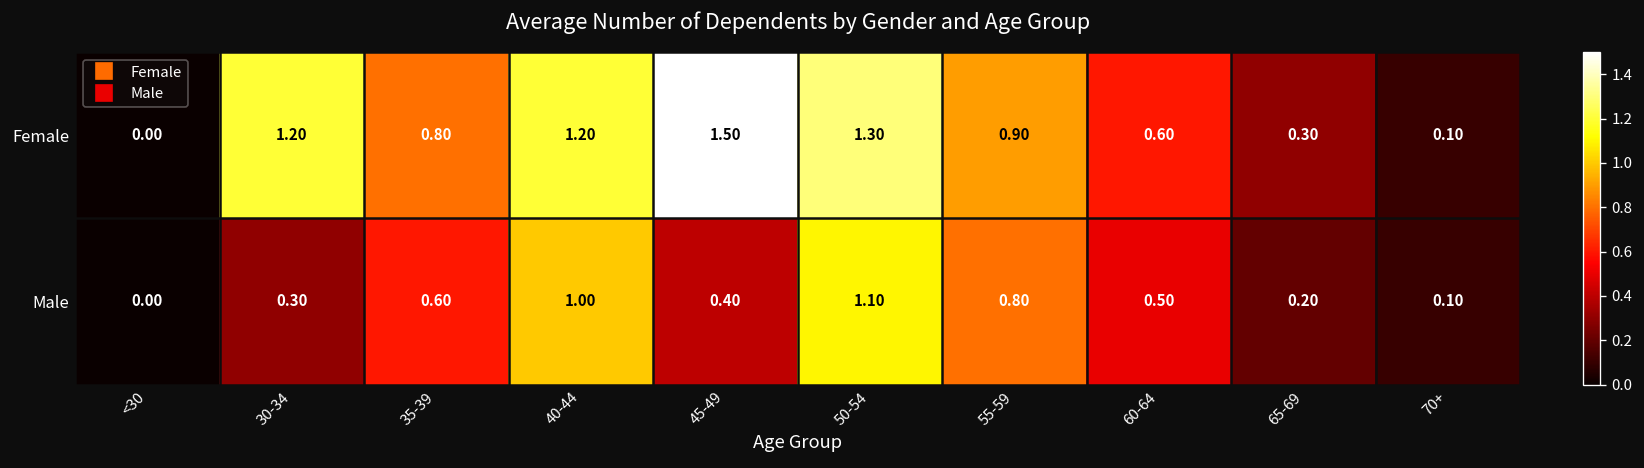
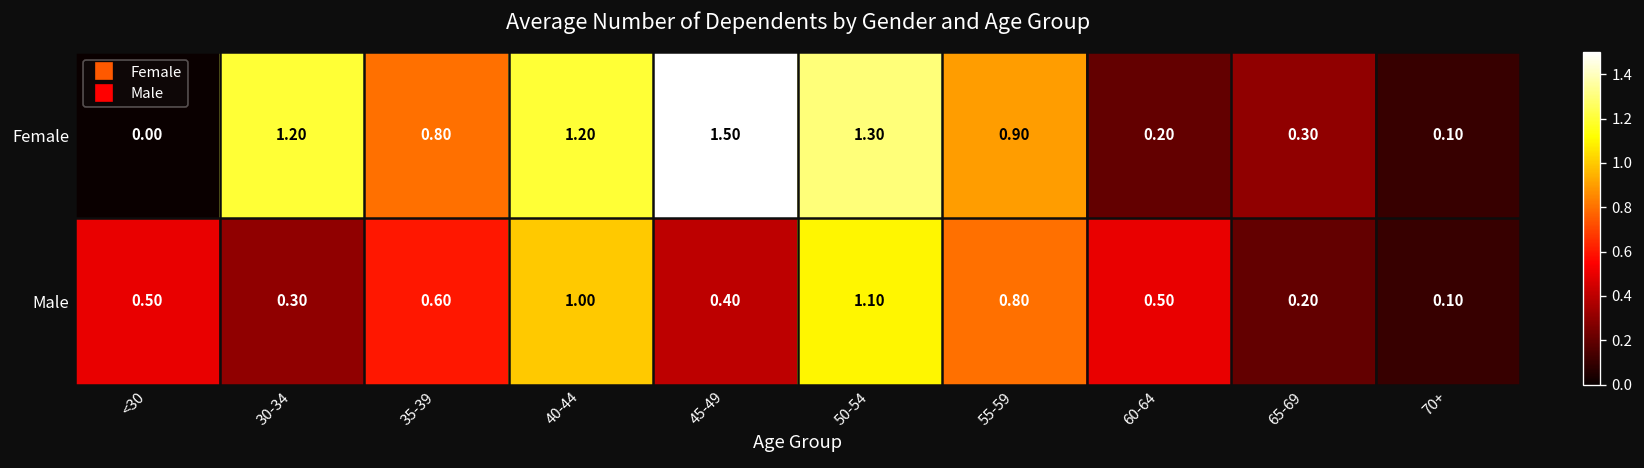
Female, 60-64: 0.60 -> 0.20
Male, <30: 0.00 -> 0.50
